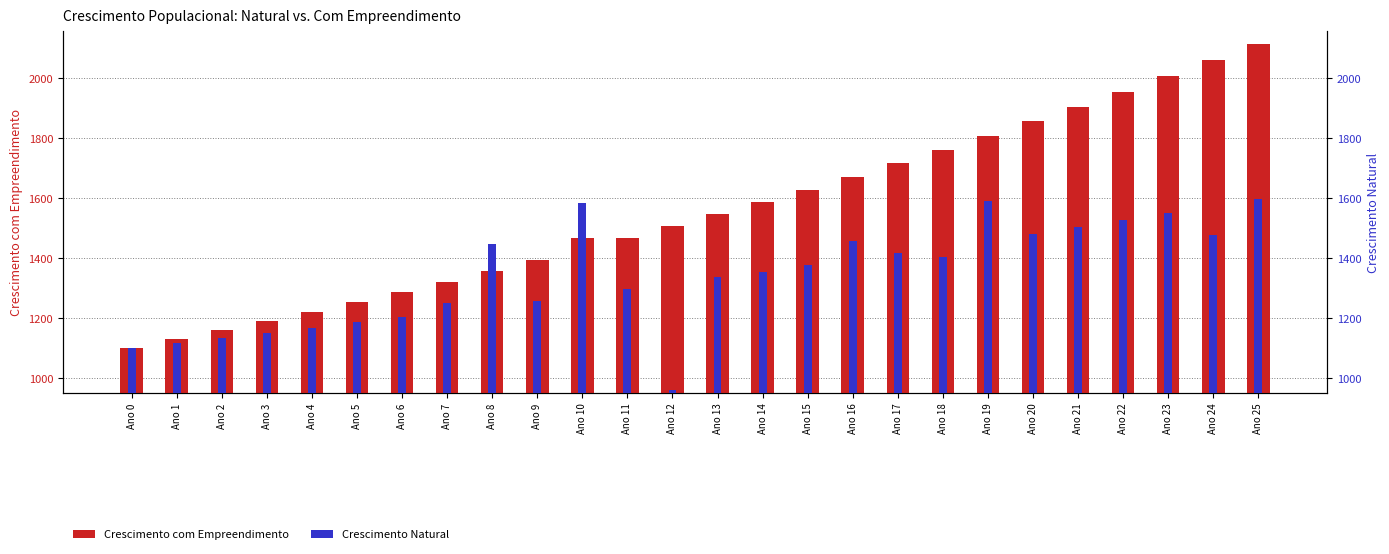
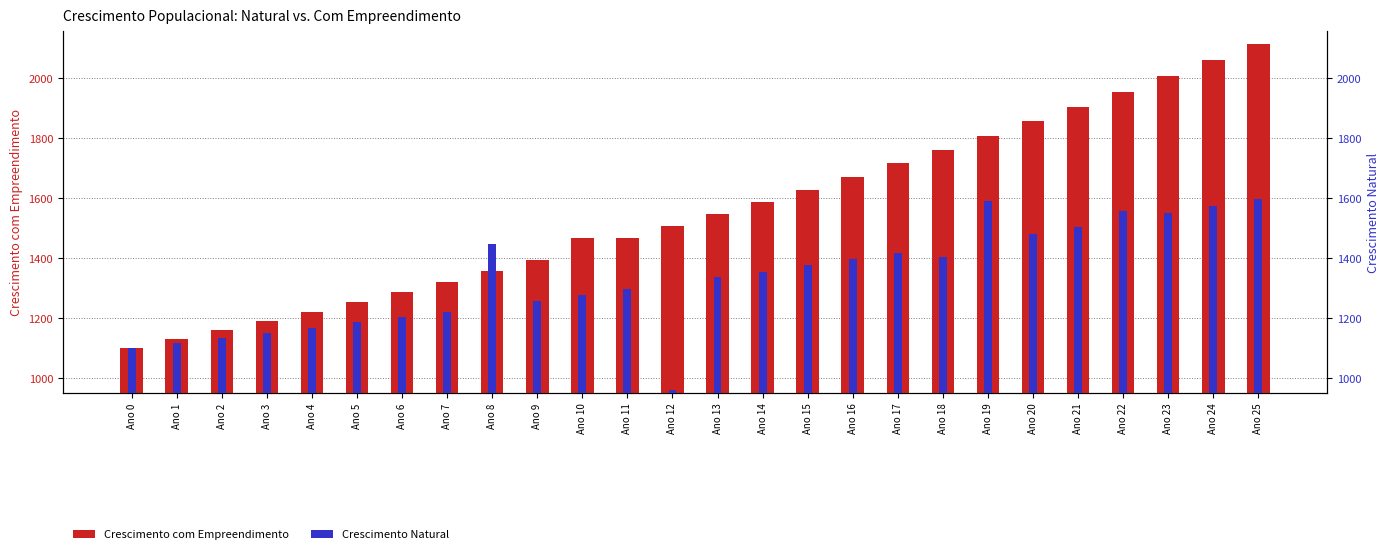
Crescimento Natural, Ano 7: 1250 -> 1220
Crescimento Natural, Ano 10: 1580 -> 1280
Crescimento Natural, Ano 16: 1460 -> 1400
Crescimento Natural, Ano 22: 1530 -> 1560
Crescimento Natural, Ano 24: 1480 -> 1570
